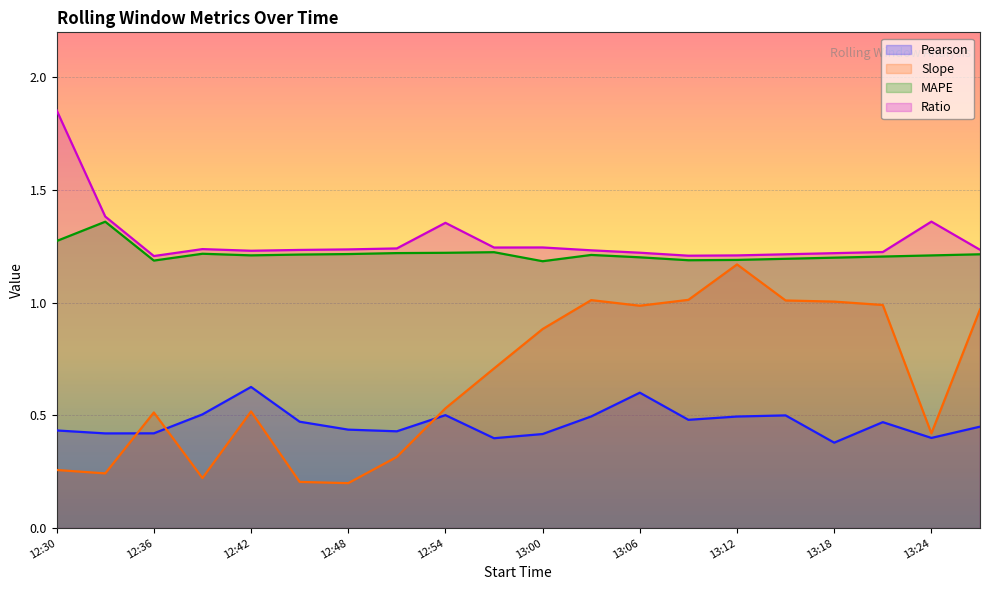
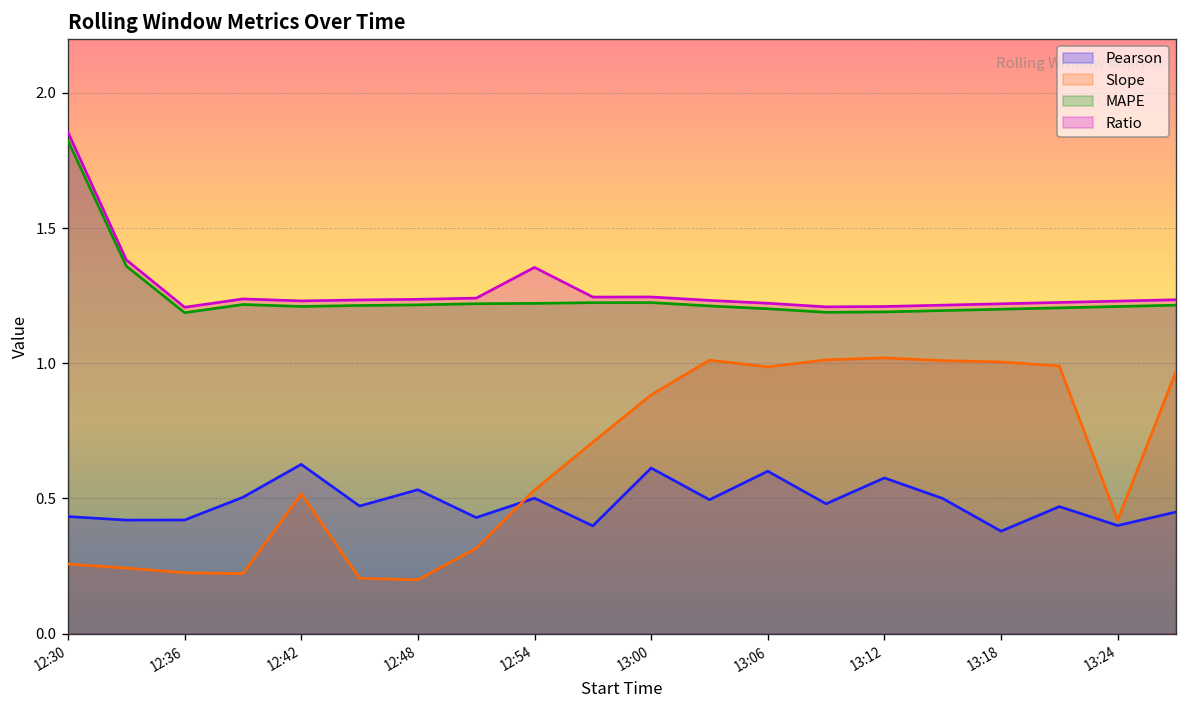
MAPE, 12:30: 1.27 -> 1.82
Slope, 12:36: 0.51 -> 0.23
Pearson, 12:48: 0.44 -> 0.53
Pearson, 13:00: 0.42 -> 0.61
MAPE, 13:00: 1.18 -> 1.22
Pearson, 13:12: 0.50 -> 0.58
Slope, 13:12: 1.17 -> 1.02
Ratio, 13:24: 1.36 -> 1.23
